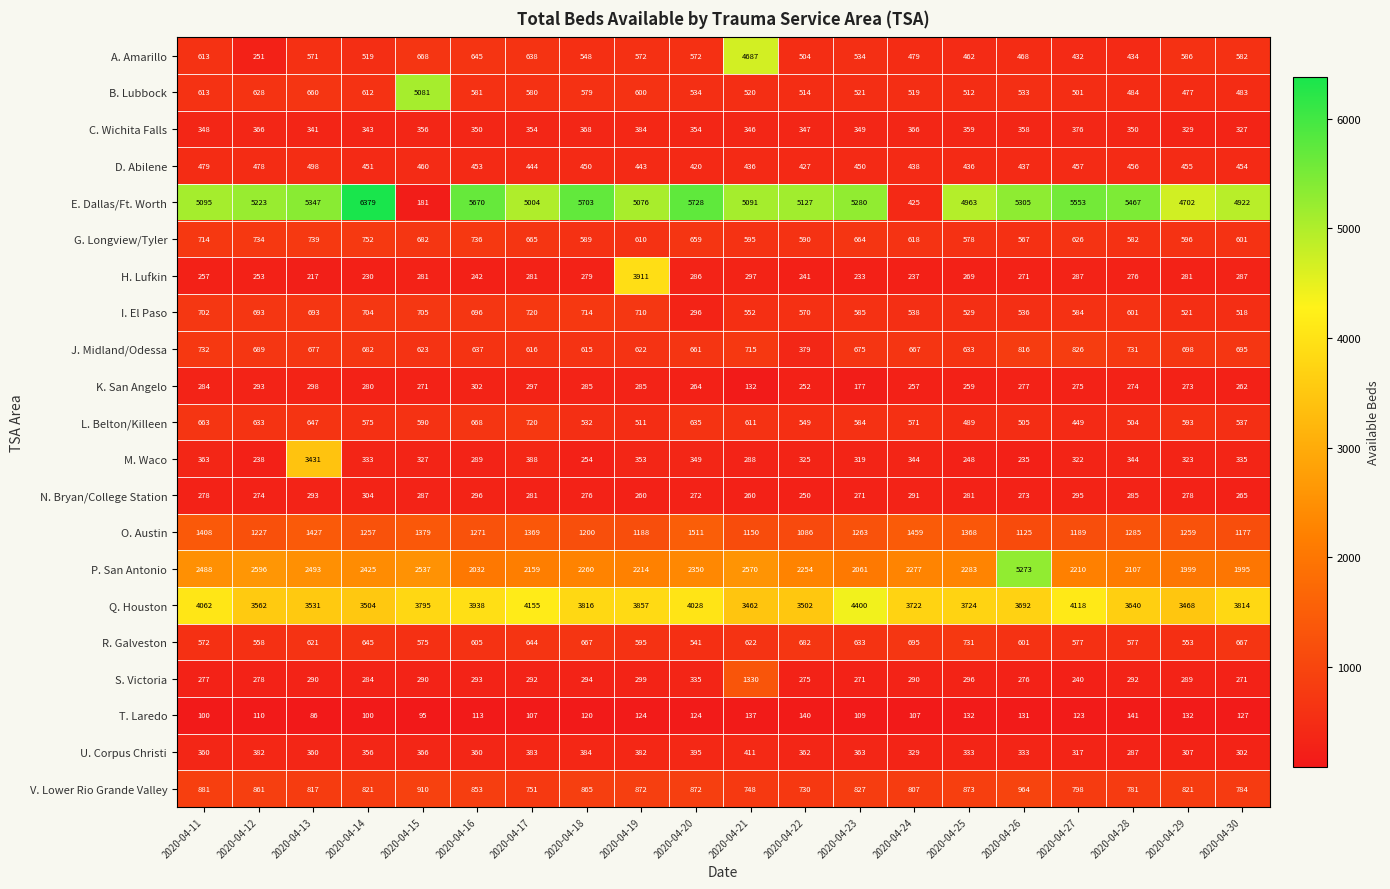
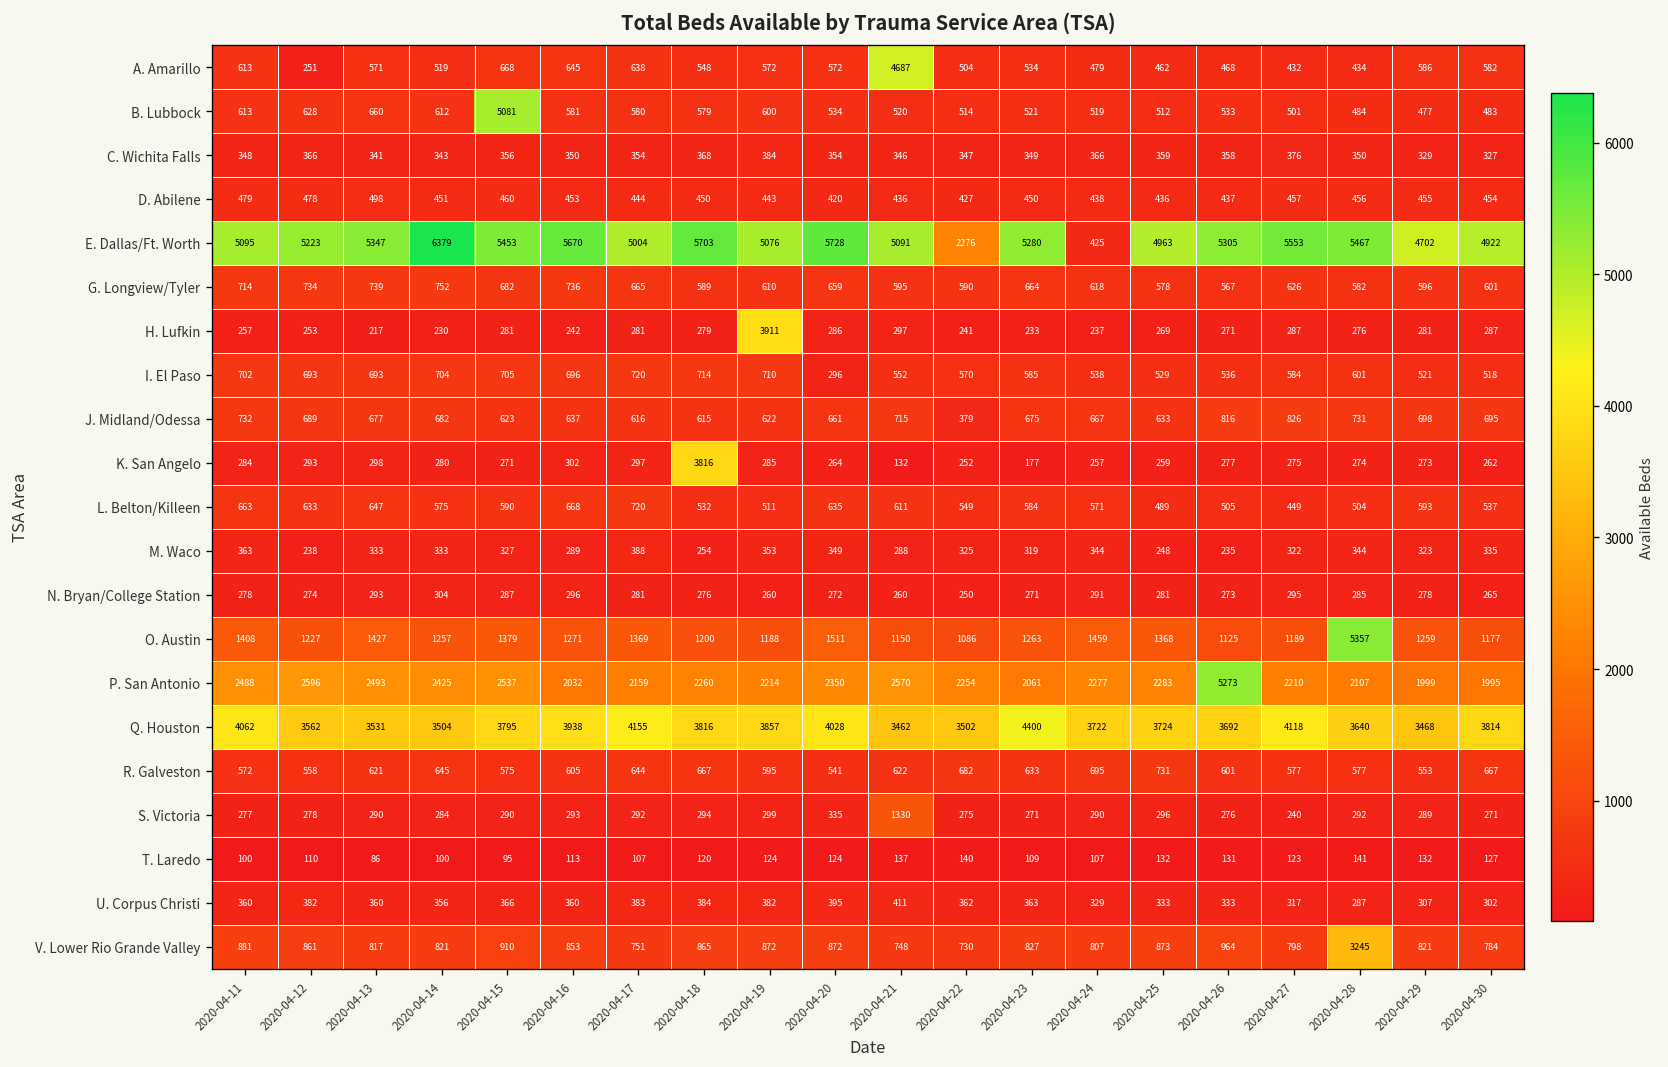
E. Dallas/Ft. Worth, 2020-04-15: 181 -> 5453
E. Dallas/Ft. Worth, 2020-04-22: 5127 -> 2276
K. San Angelo, 2020-04-18: 285 -> 3816
M. Waco, 2020-04-13: 3431 -> 333
O. Austin, 2020-04-28: 1285 -> 5357
V. Lower Rio Grande Valley, 2020-04-28: 781 -> 3245
